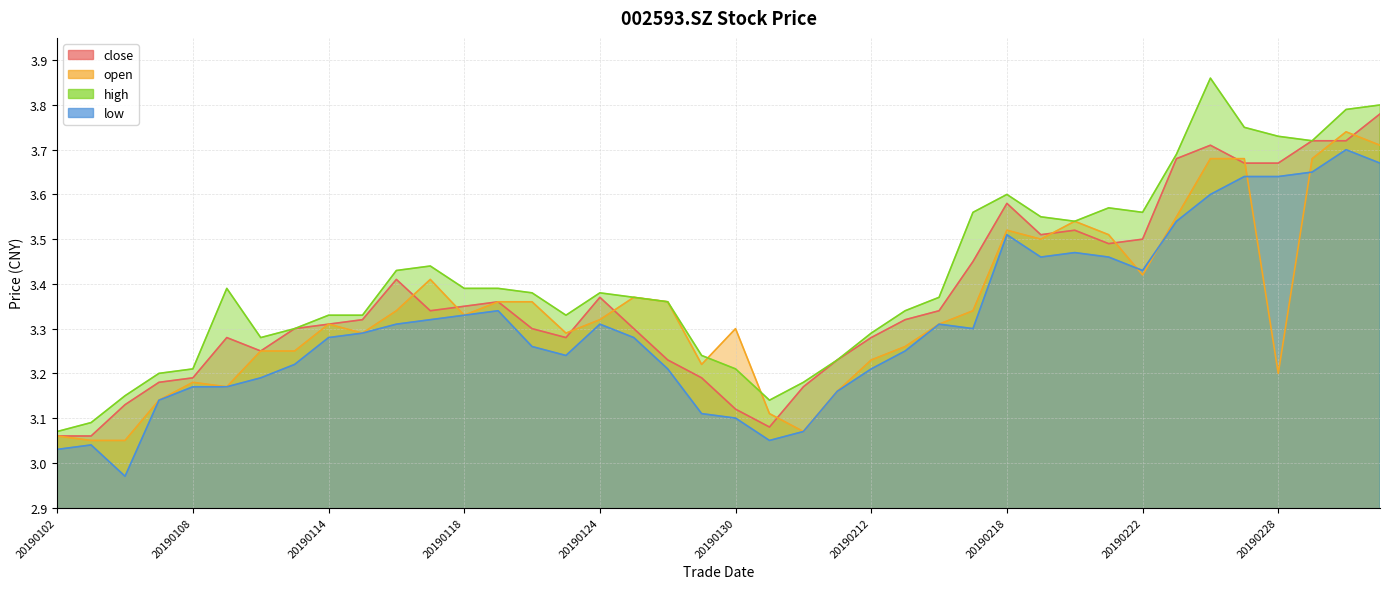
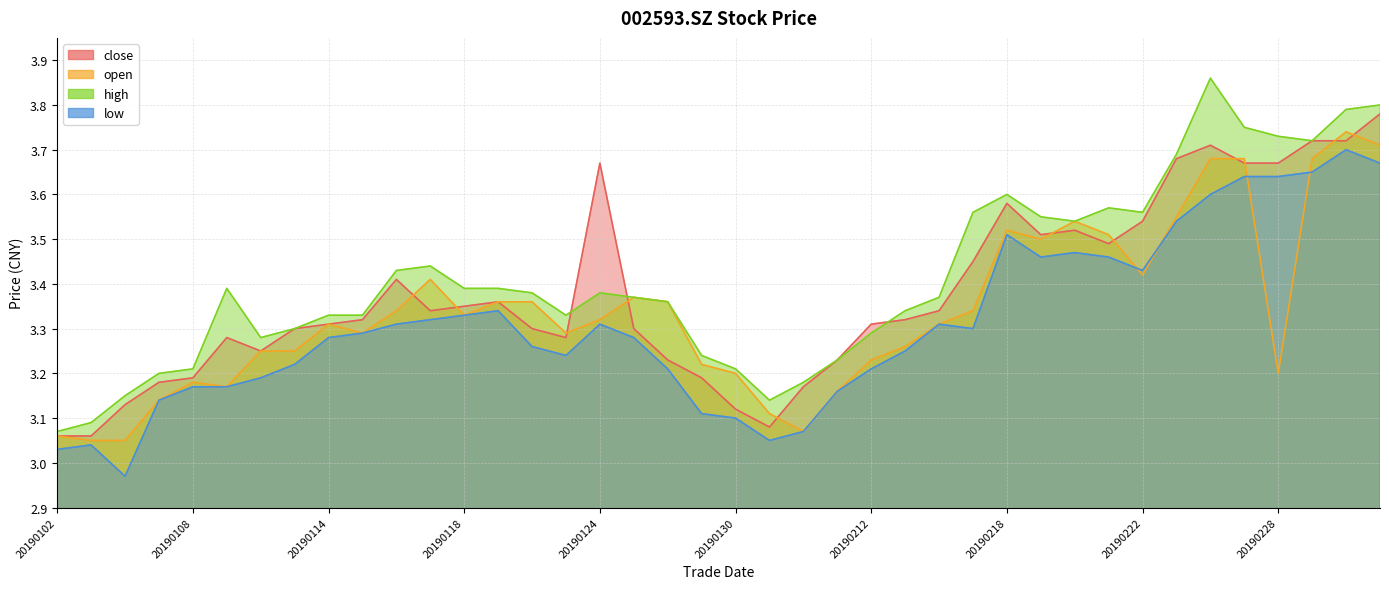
close, 20190124: 3.37 -> 3.67
open, 20190130: 3.3 -> 3.2
close, 20190212: 3.28 -> 3.31
close, 20190222: 3.50 -> 3.54
